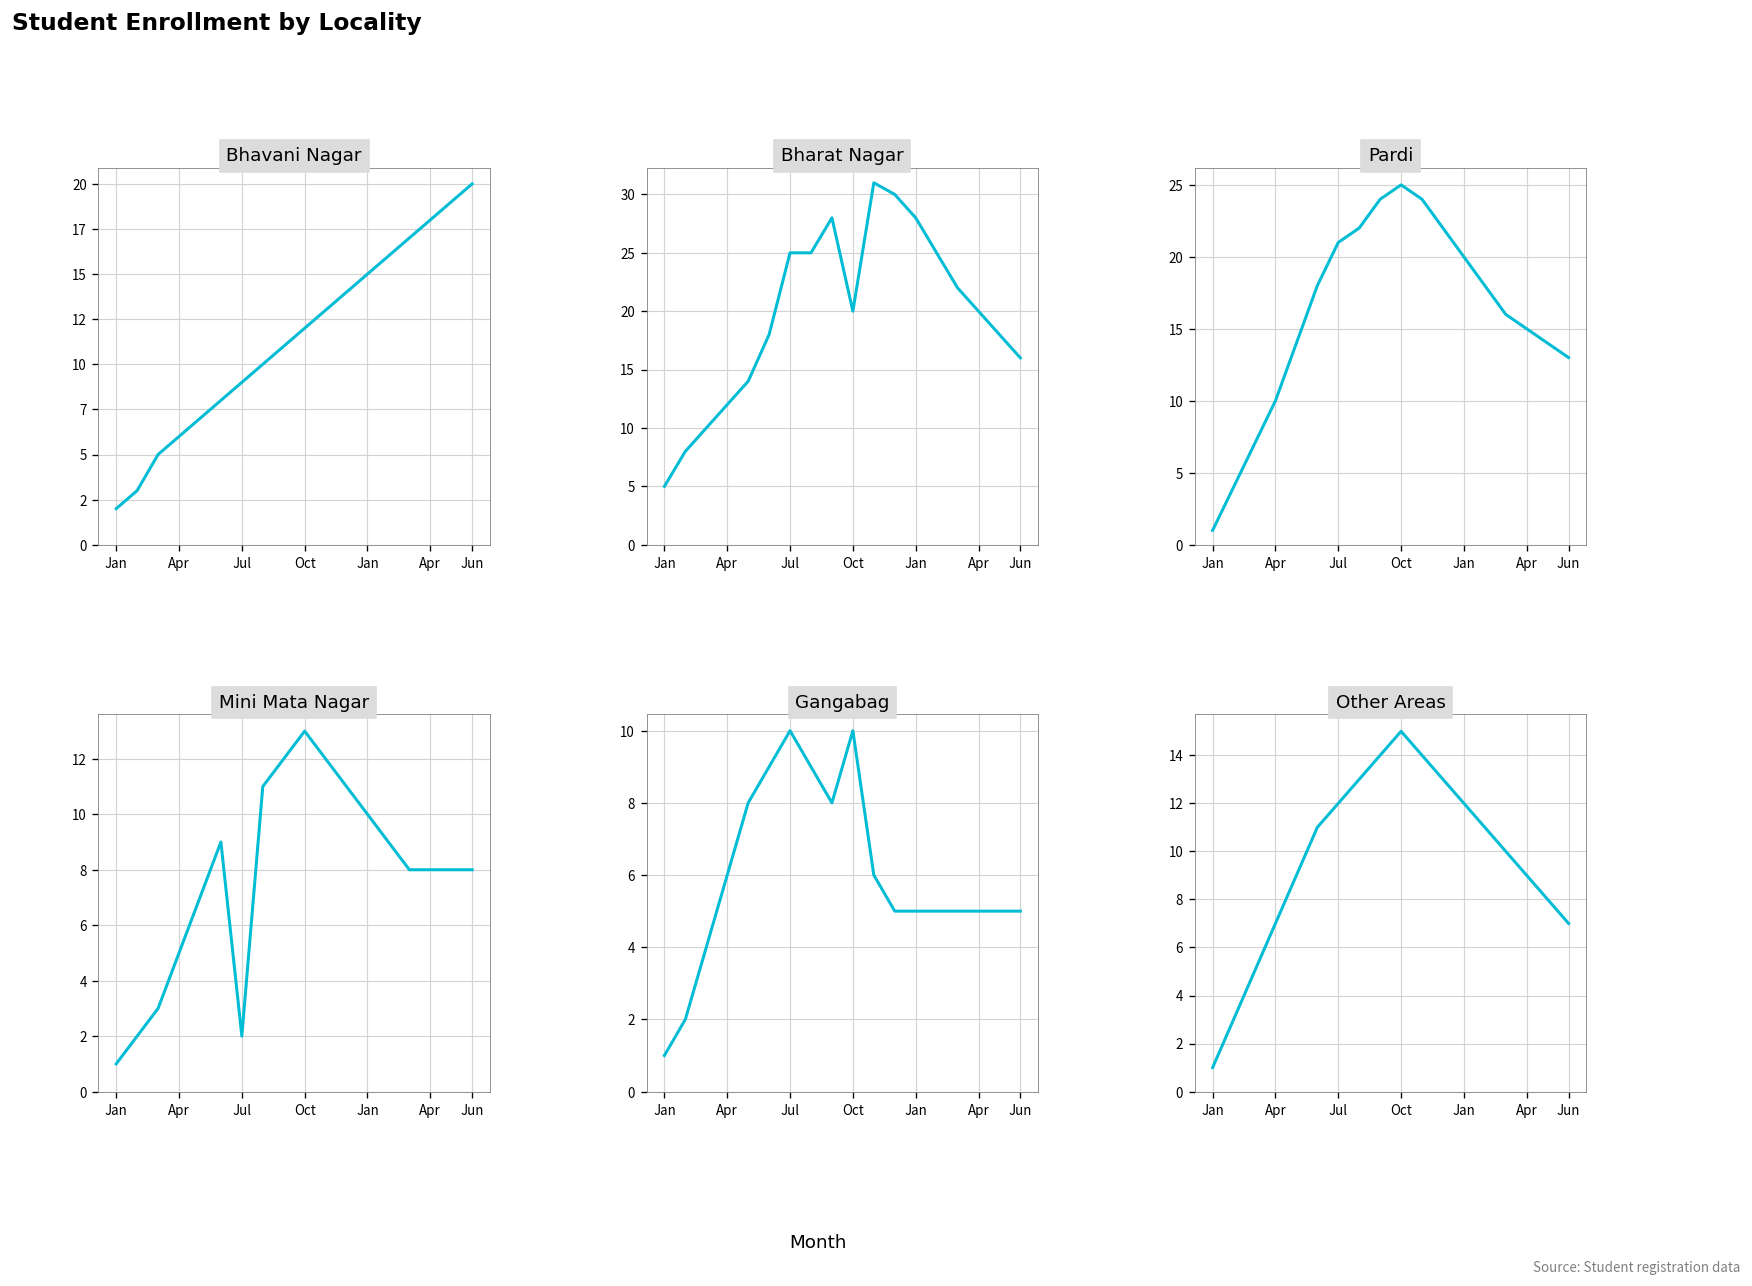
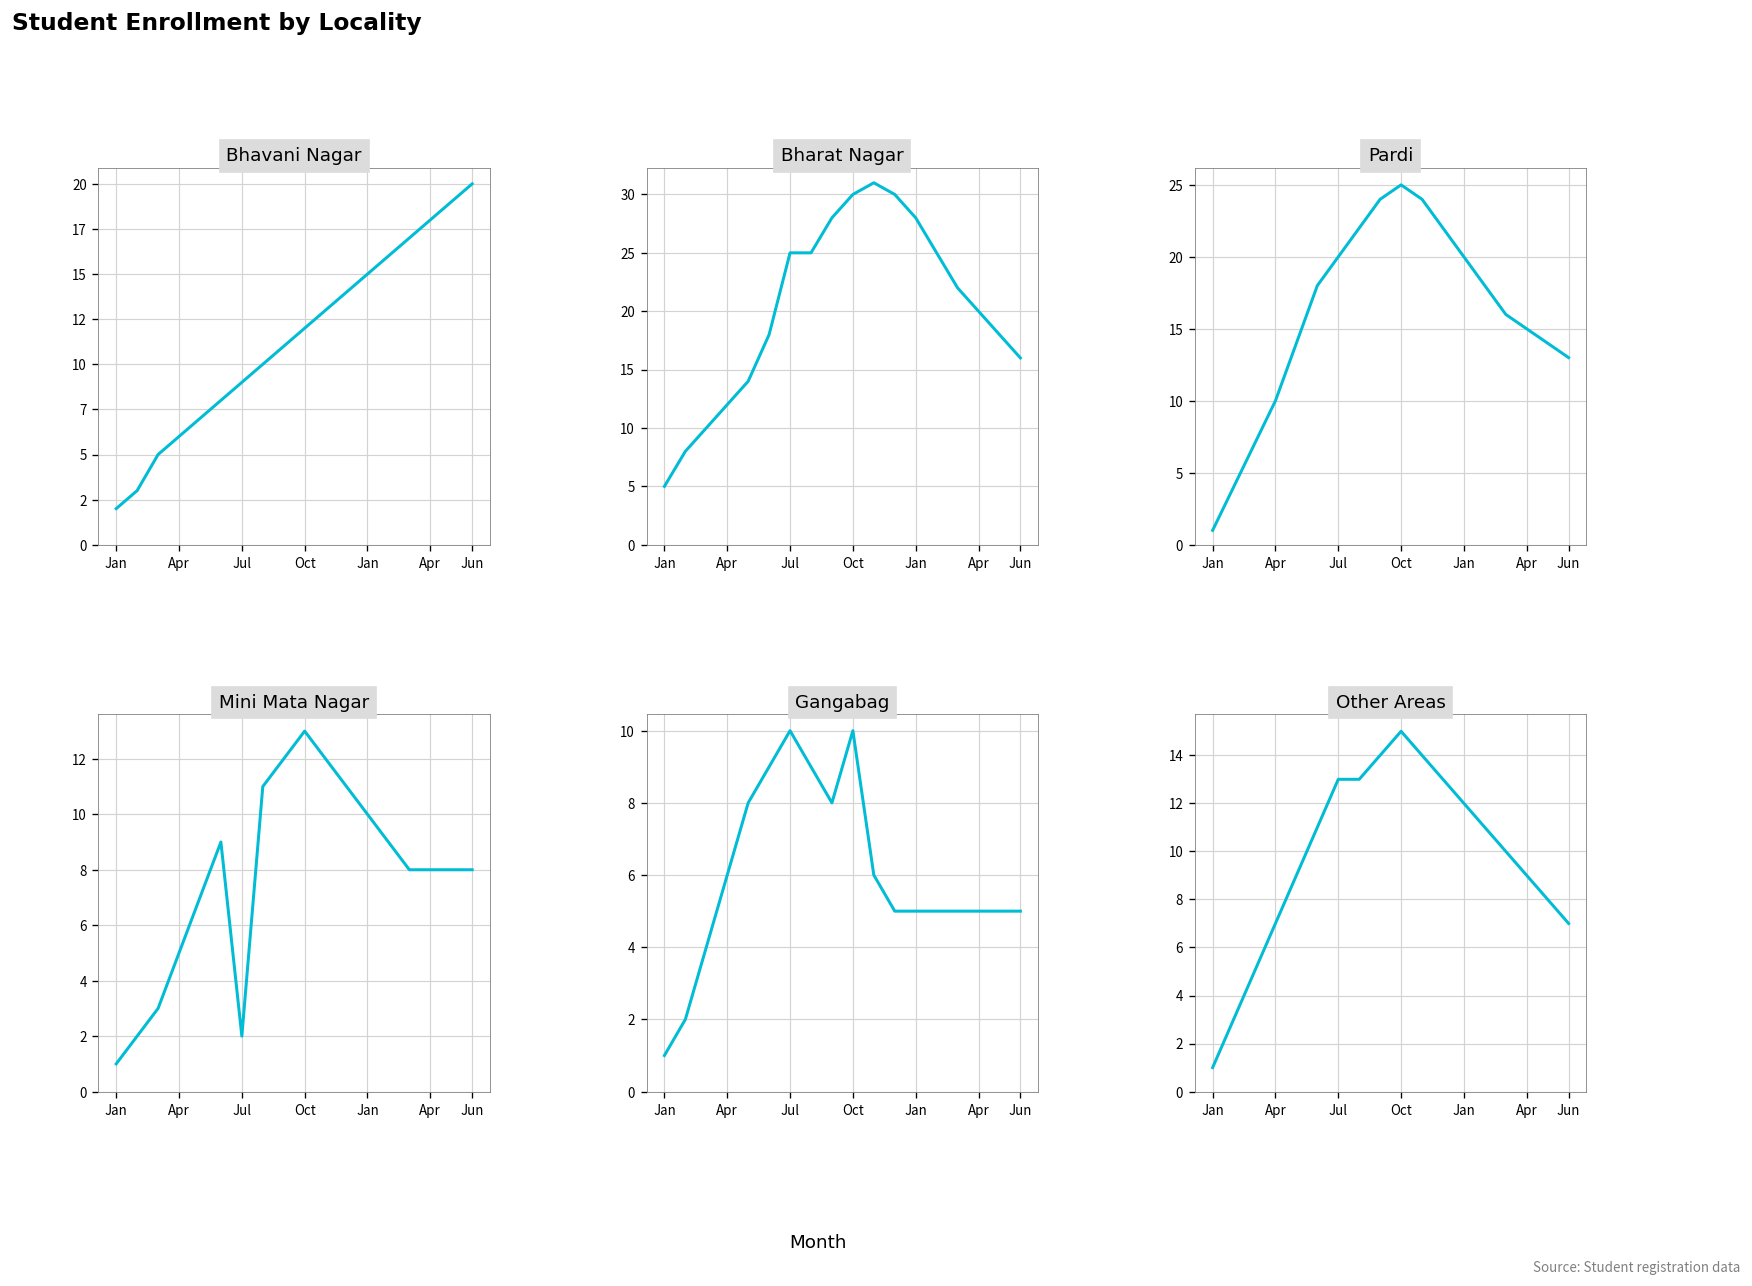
Bharat Nagar, Oct: 20 -> 30
Pardi, Jul: 21 -> 20
Other Areas, Jul: 12 -> 13
